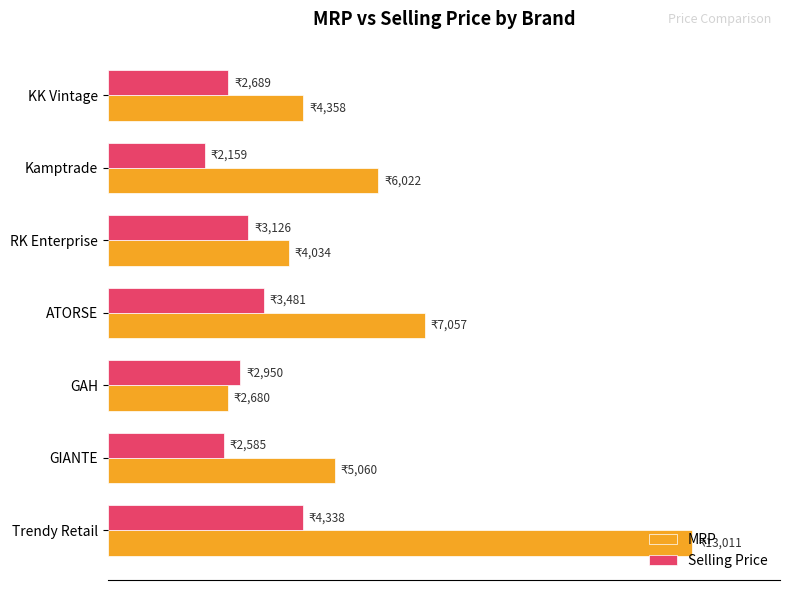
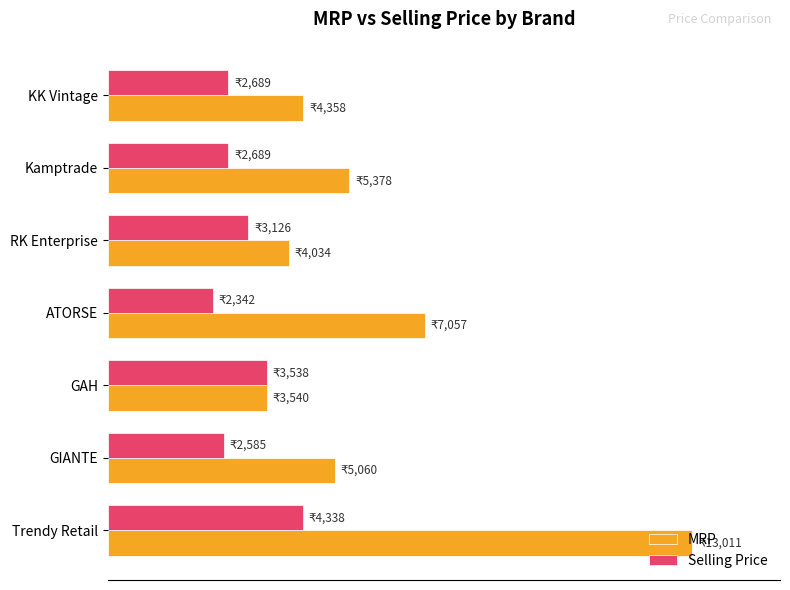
Selling Price, Kamptrade: 2,159 -> 2,689
MRP, Kamptrade: 6,022 -> 5,378
Selling Price, ATORSE: 3,481 -> 2,342
Selling Price, GAH: 2,950 -> 3,538
MRP, GAH: 2,680 -> 3,540
